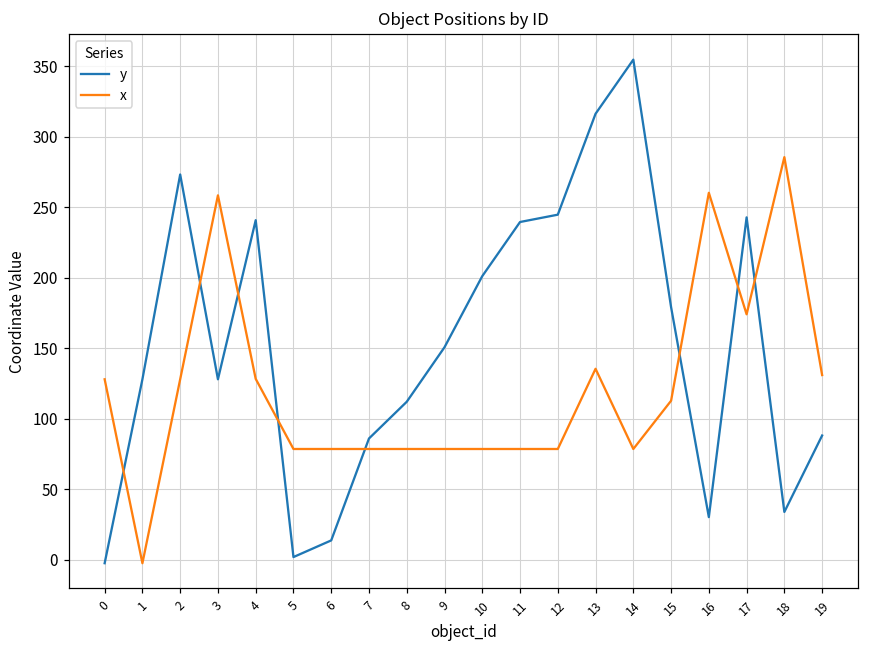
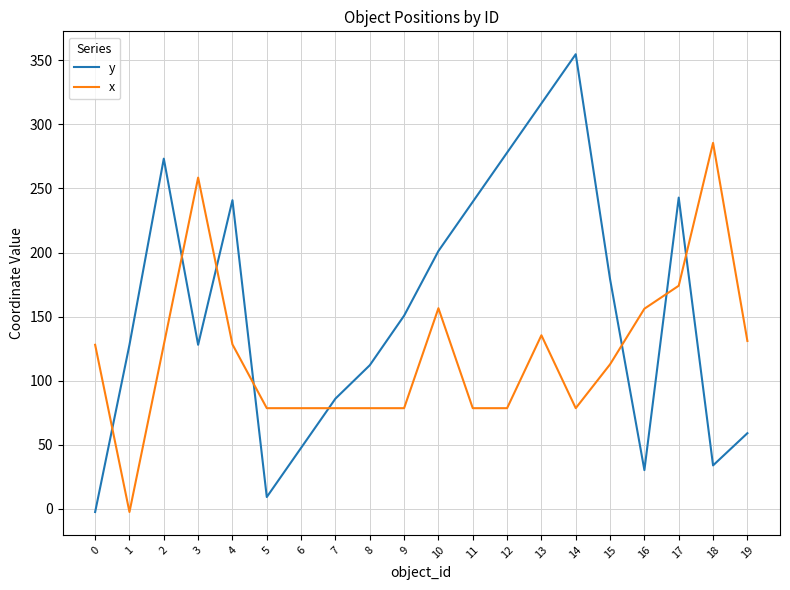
y, 5: 2 -> 9
y, 6: 14 -> 48
x, 10: 79 -> 157
y, 12: 245 -> 278
x, 16: 260 -> 156
y, 19: 88 -> 59
